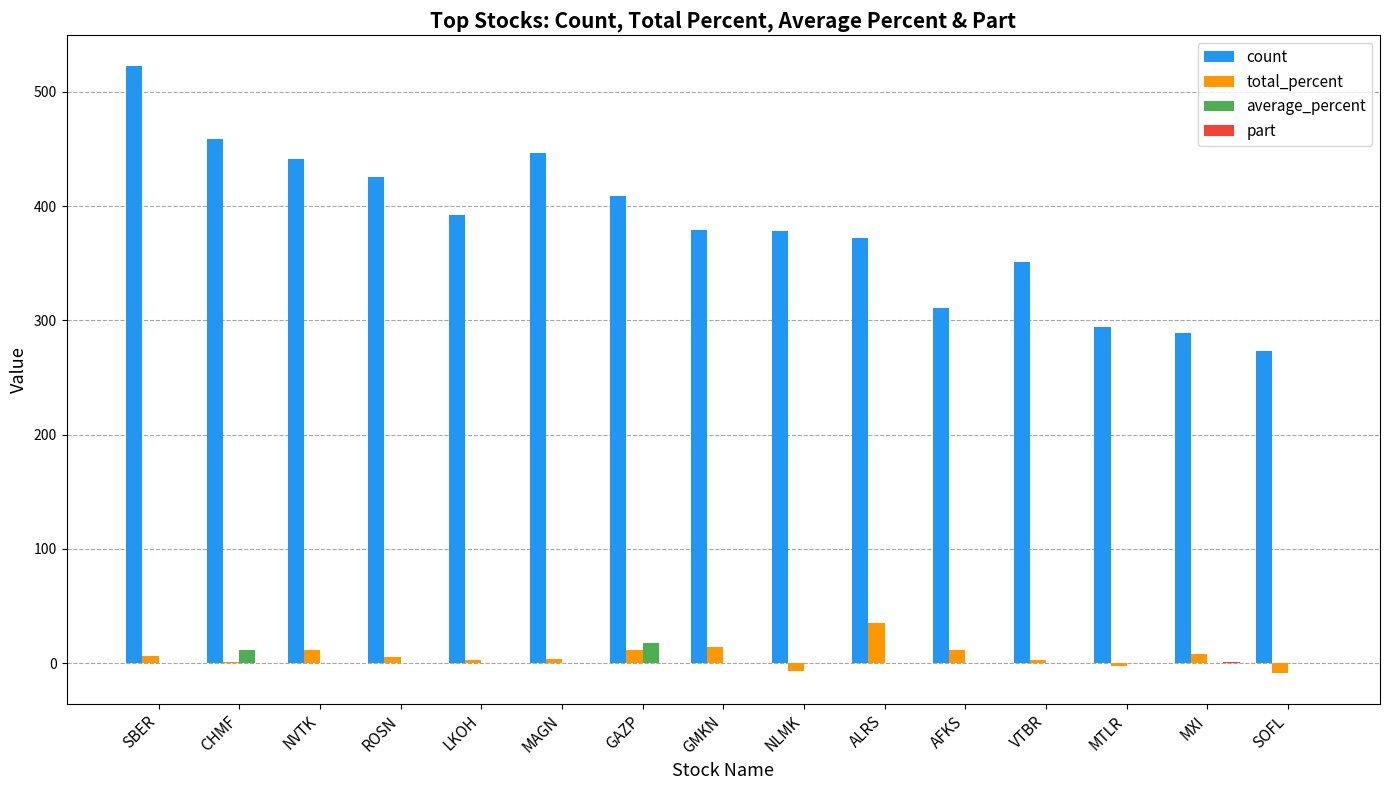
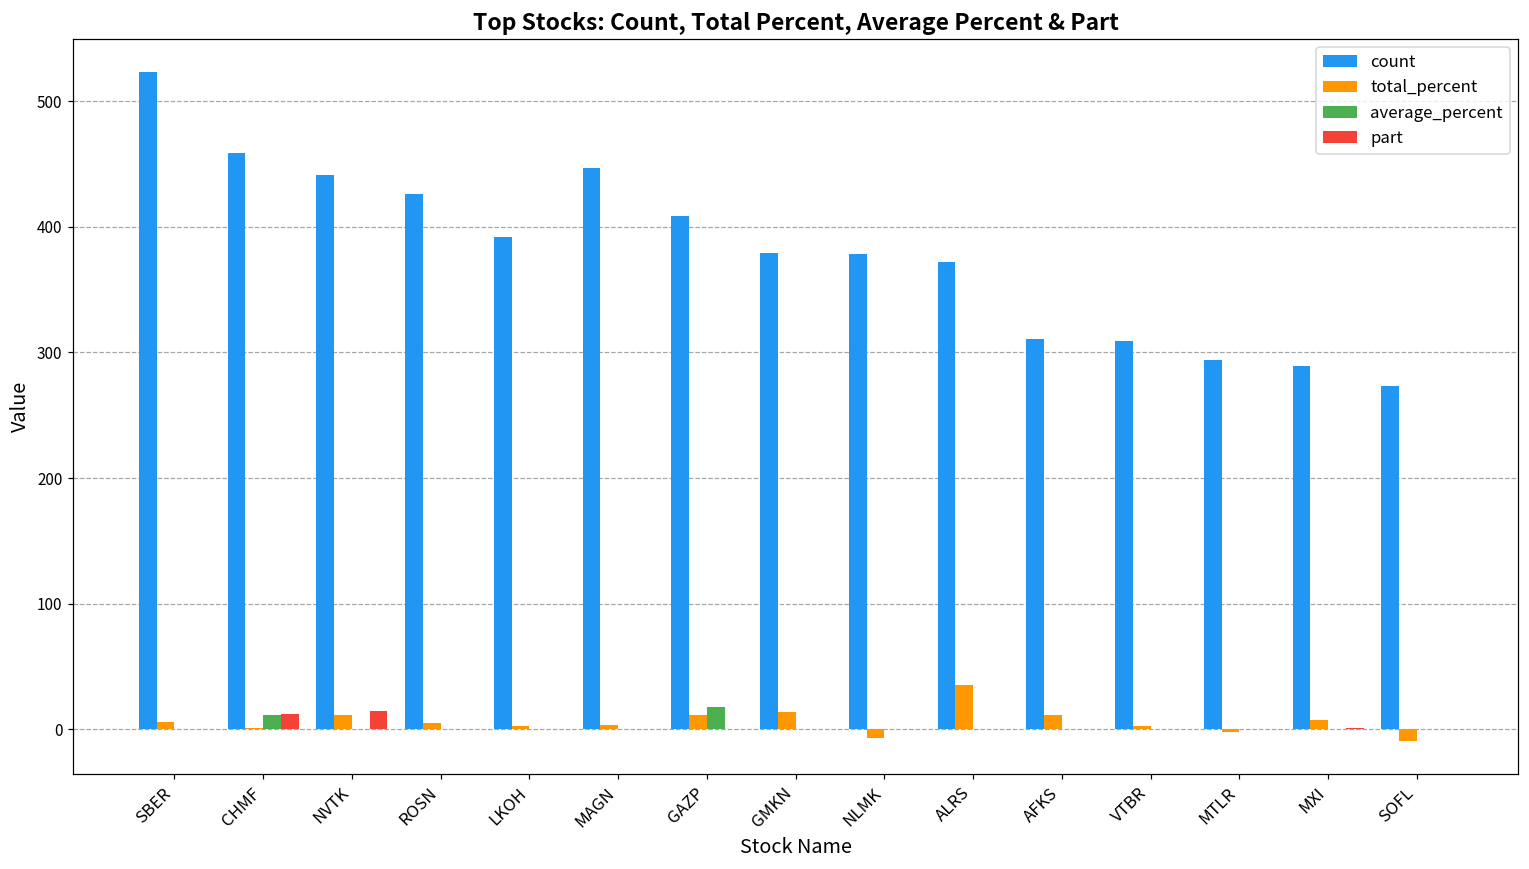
part, CHMF: 0 -> 12
part, NVTK: 0 -> 15
count, VTBR: 351 -> 309
